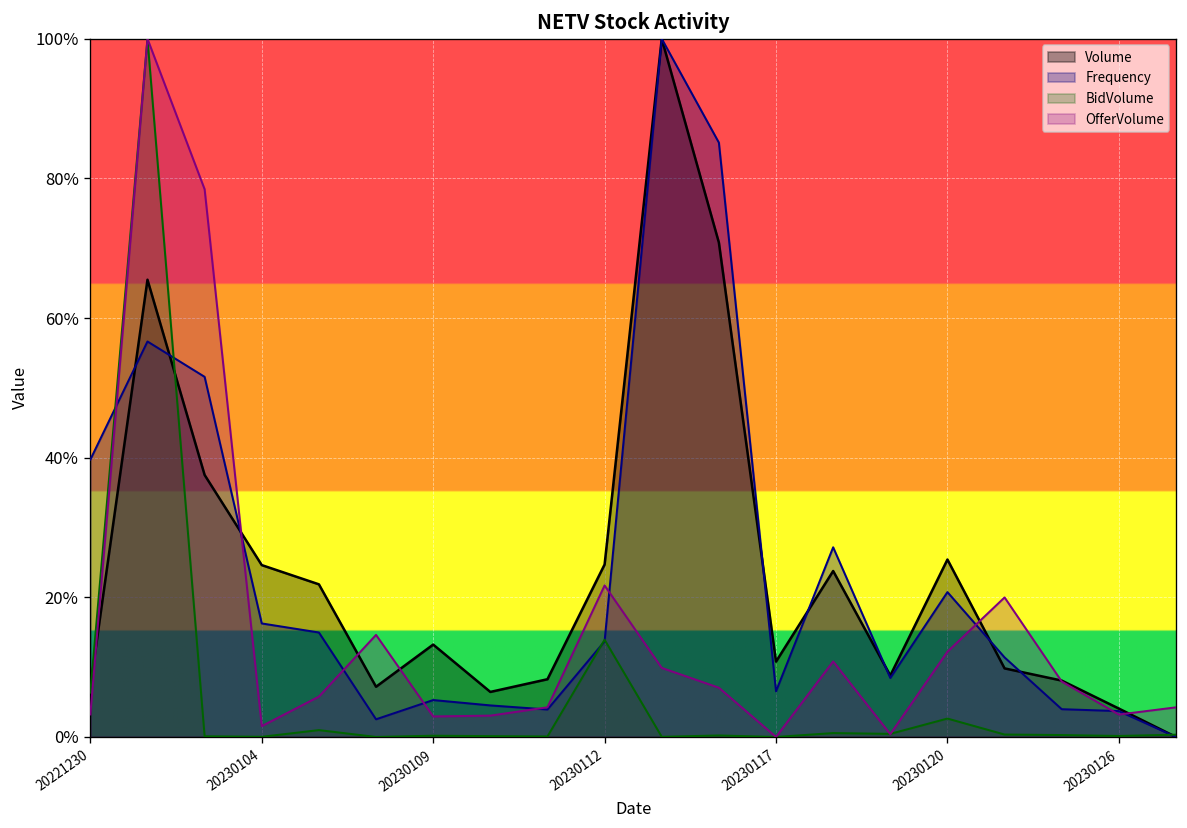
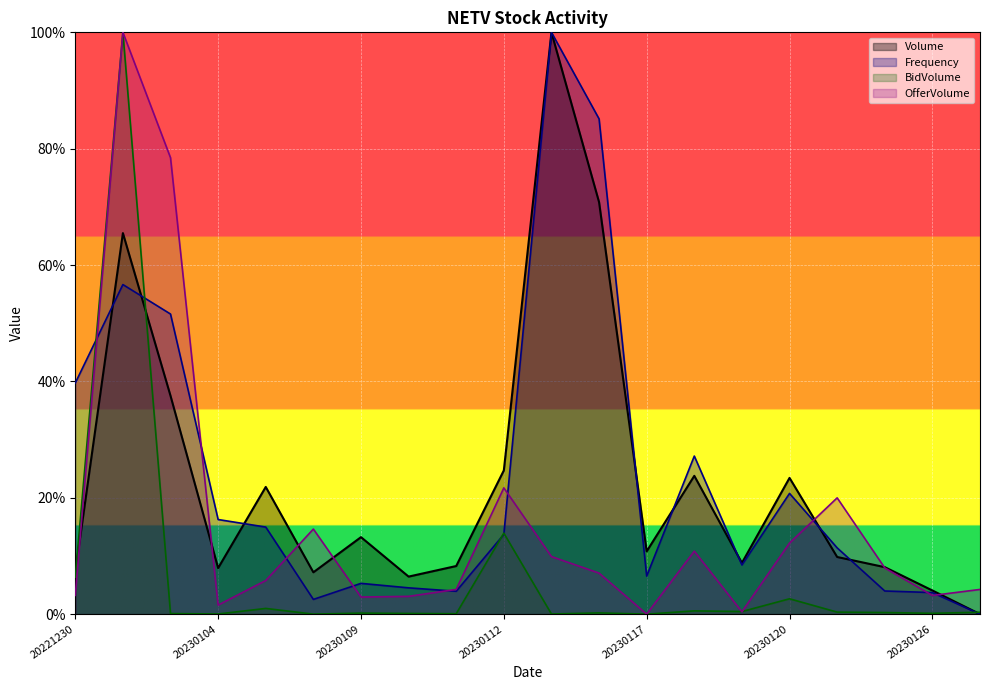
Volume, 20230104: 25% -> 8%
Volume, 20230120: 25% -> 23%
